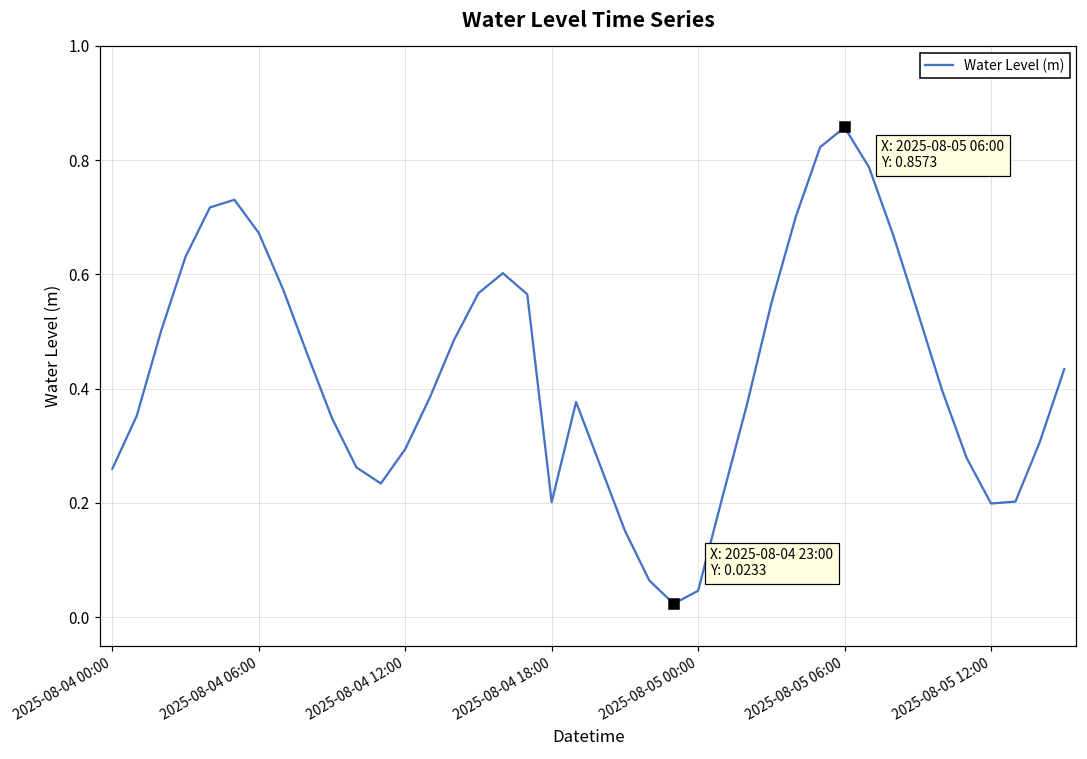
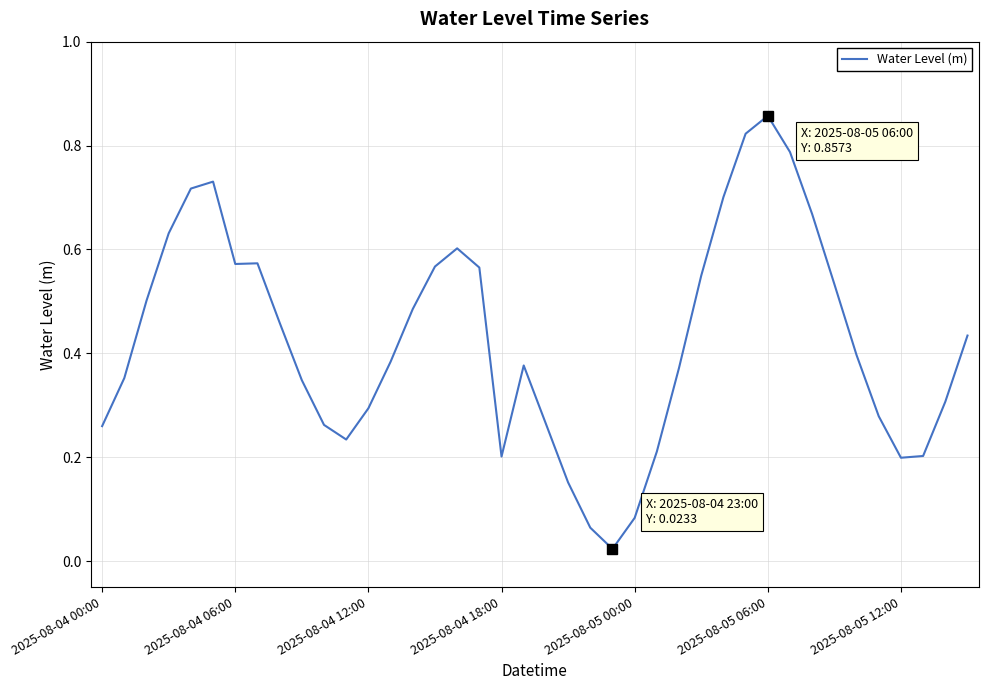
Water Level (m), 2025-08-04 06:00: 0.67 -> 0.57
Water Level (m), 2025-08-05 00:00: 0.05 -> 0.08
